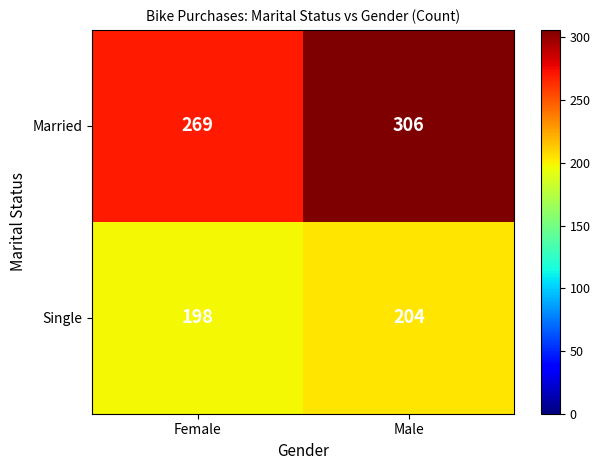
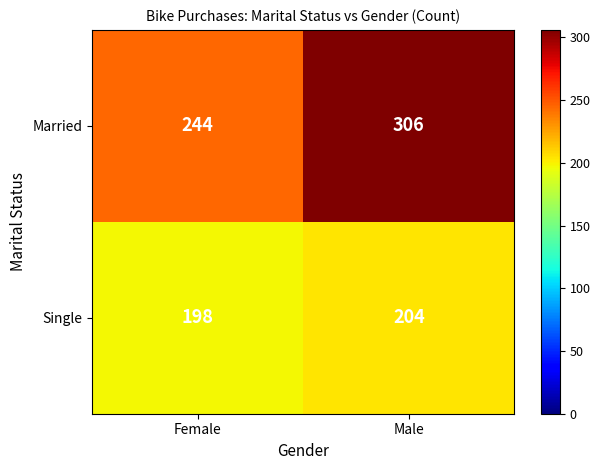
Married, Female: 269 -> 244
